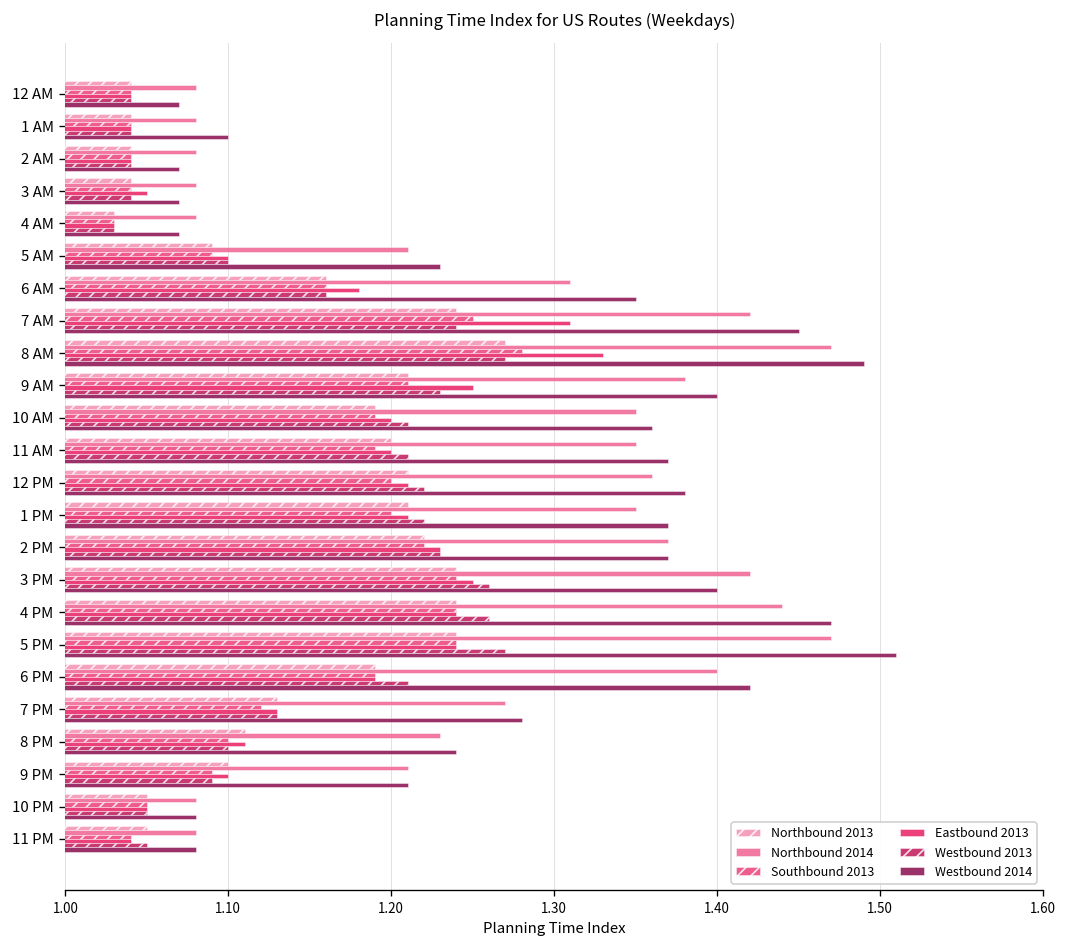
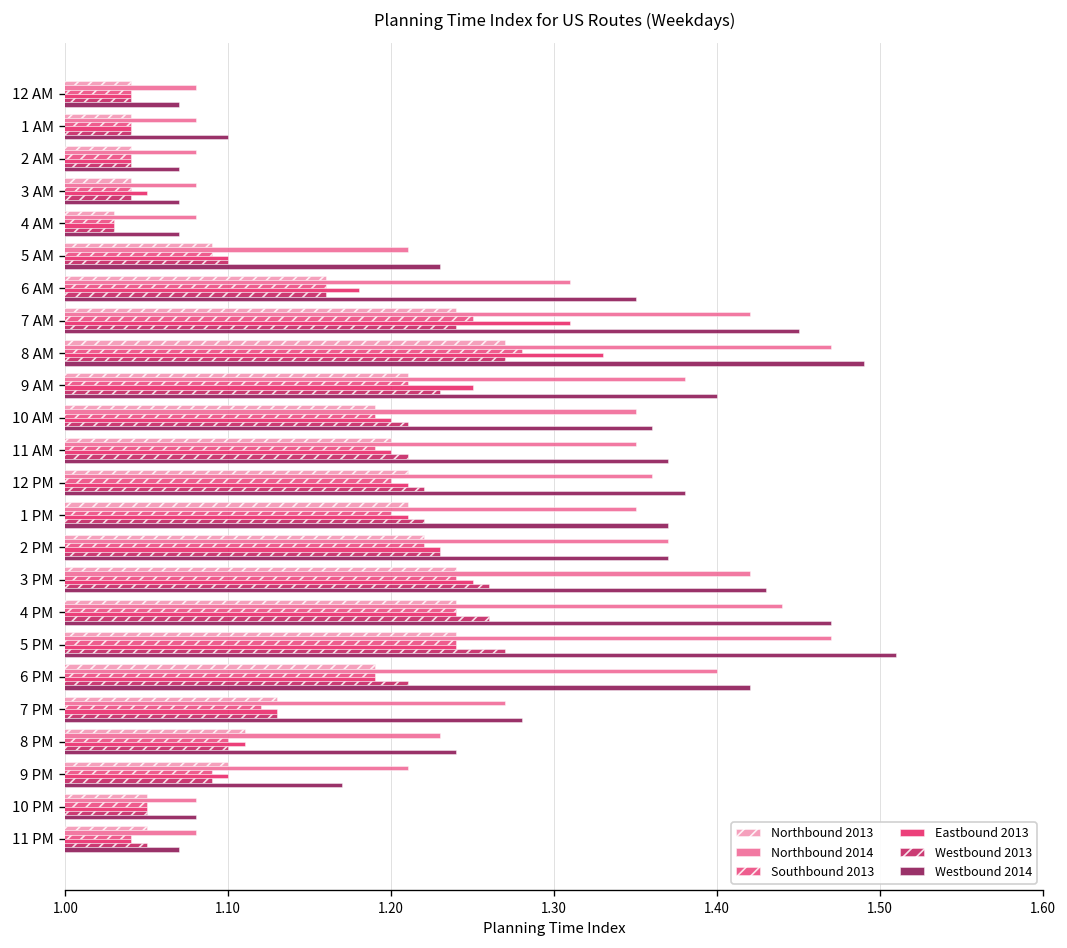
Westbound 2014, 3 PM: 1.40 -> 1.43
Westbound 2014, 9 PM: 1.21 -> 1.17
Westbound 2014, 11 PM: 1.08 -> 1.07
